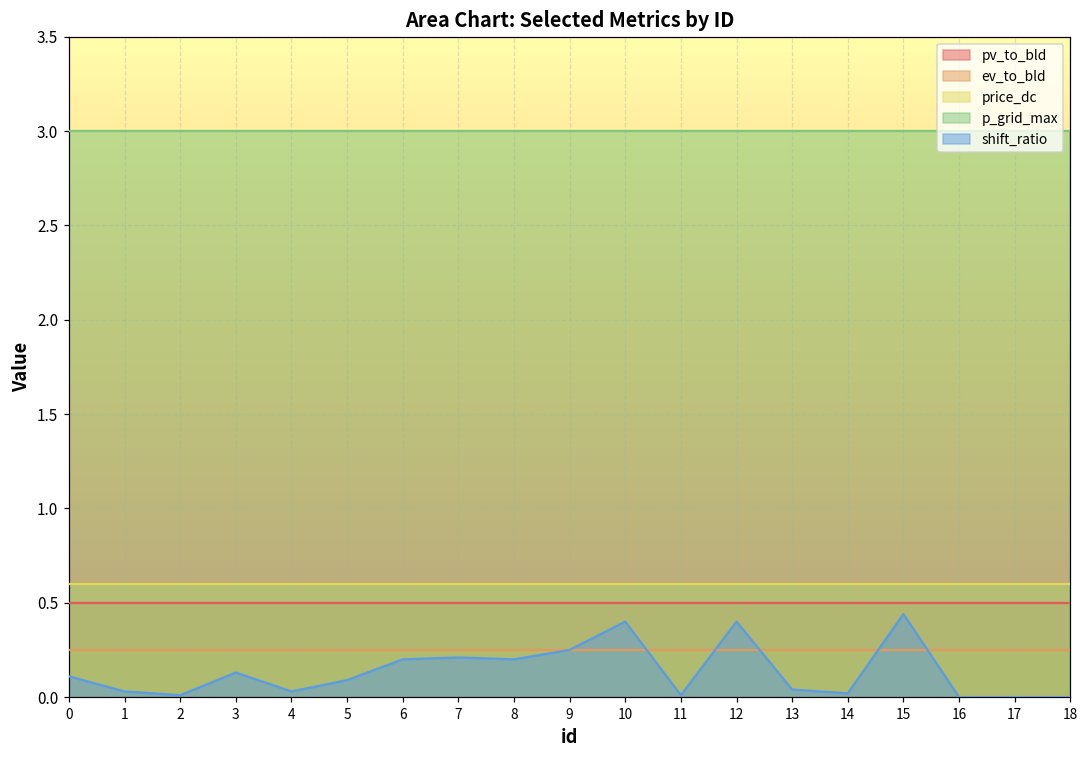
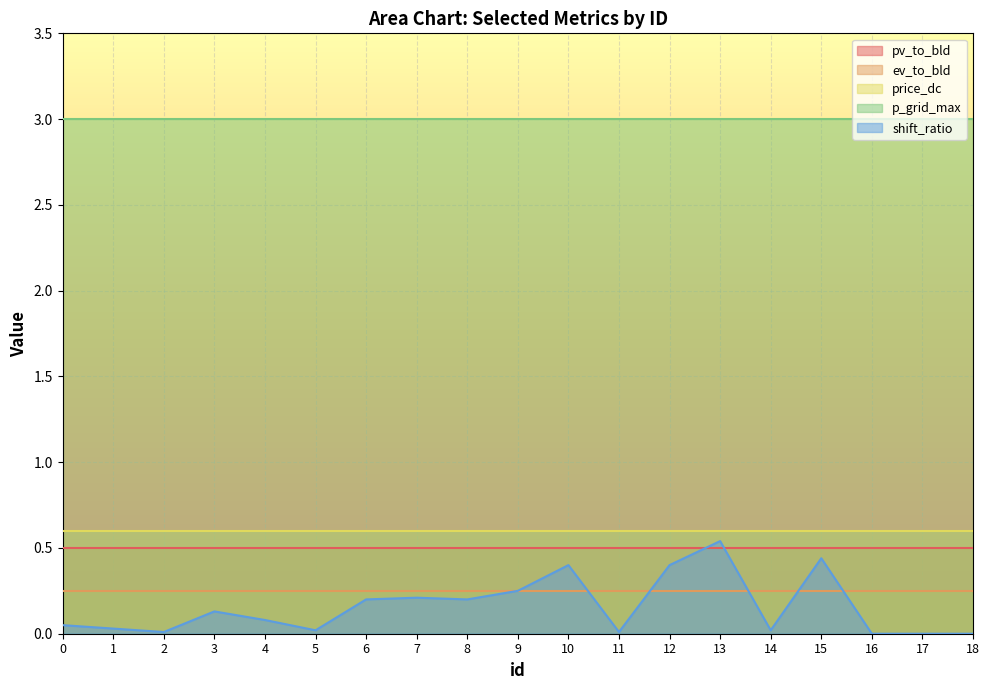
shift_ratio, 0: 0.11 -> 0.05
shift_ratio, 4: 0.03 -> 0.08
shift_ratio, 5: 0.09 -> 0.02
shift_ratio, 13: 0.04 -> 0.54
